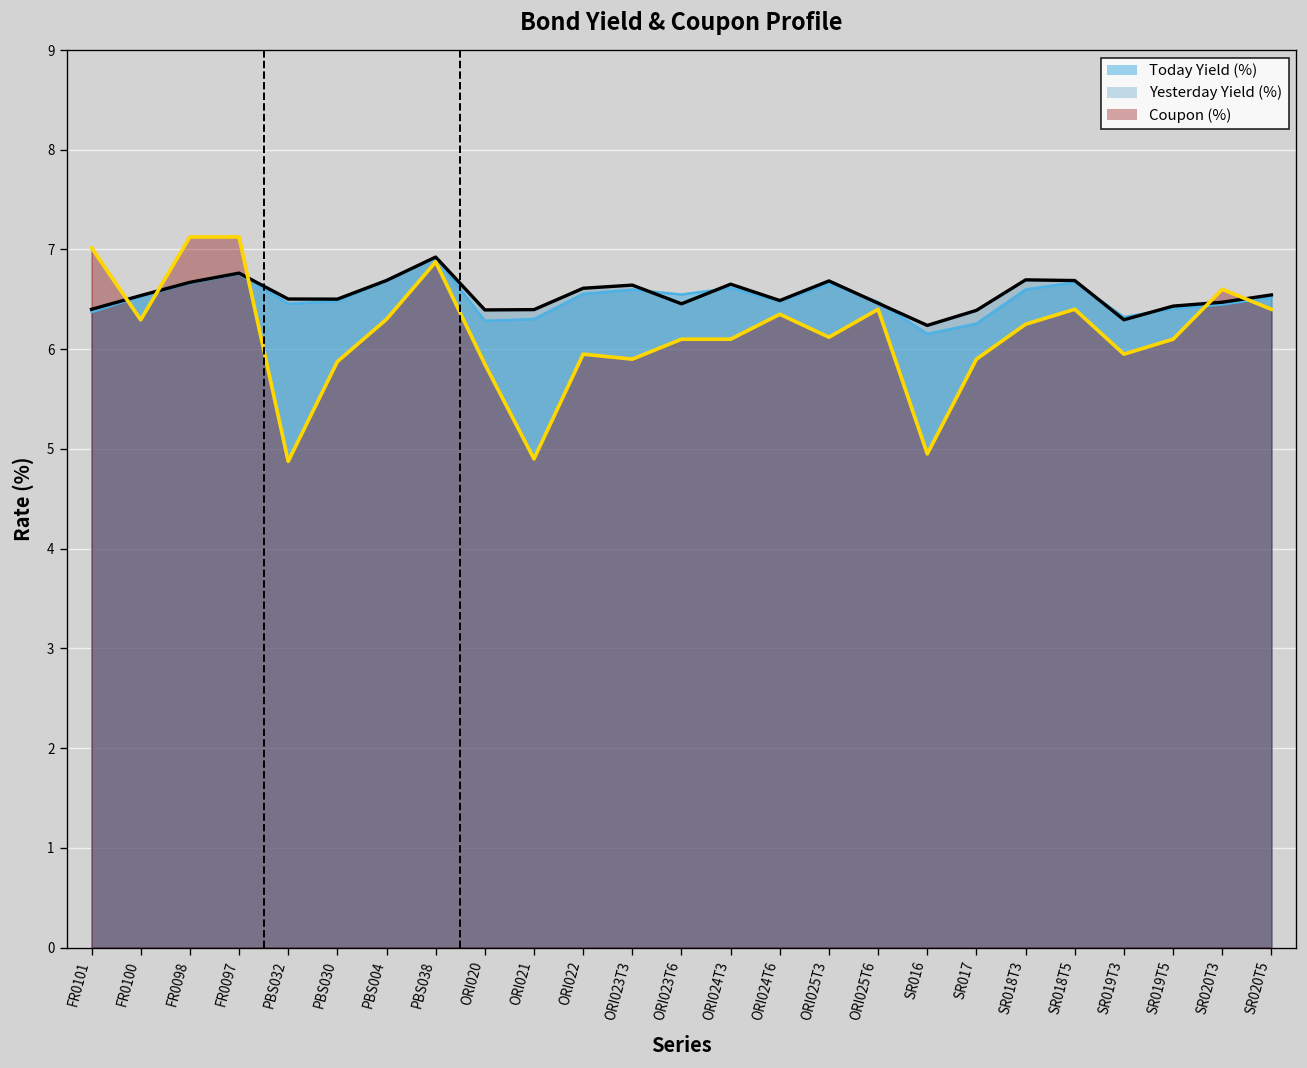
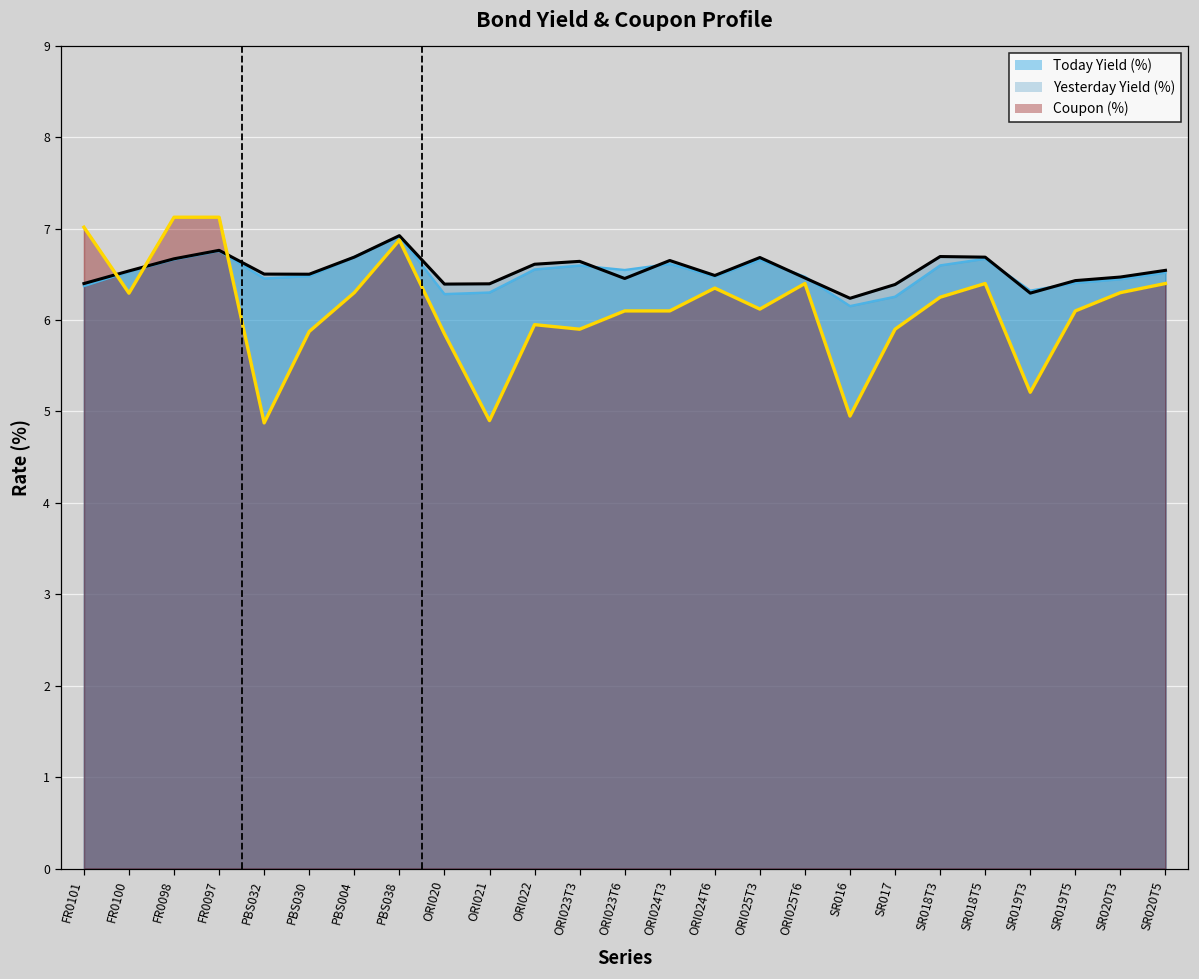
Coupon (%), SR019T3: 6.0 -> 5.2
Coupon (%), SR020T3: 6.6 -> 6.3
